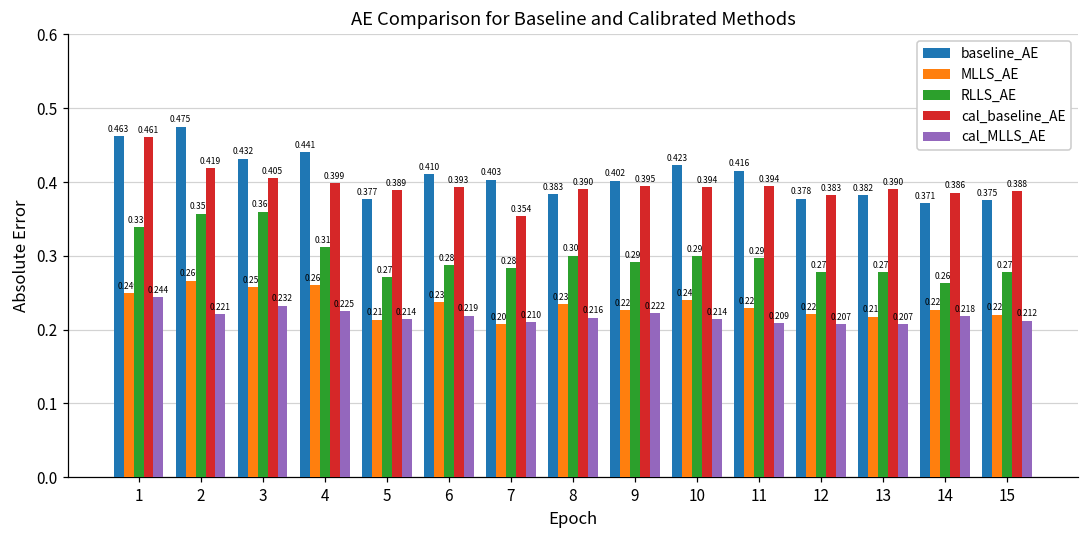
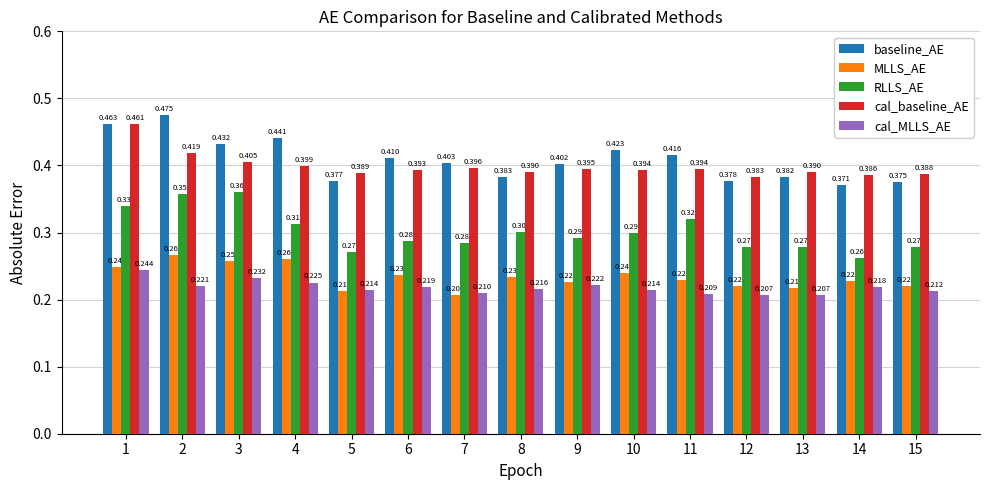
cal_baseline_AE, 7: 0.354 -> 0.396
RLLS_AE, 11: 0.297 -> 0.320
